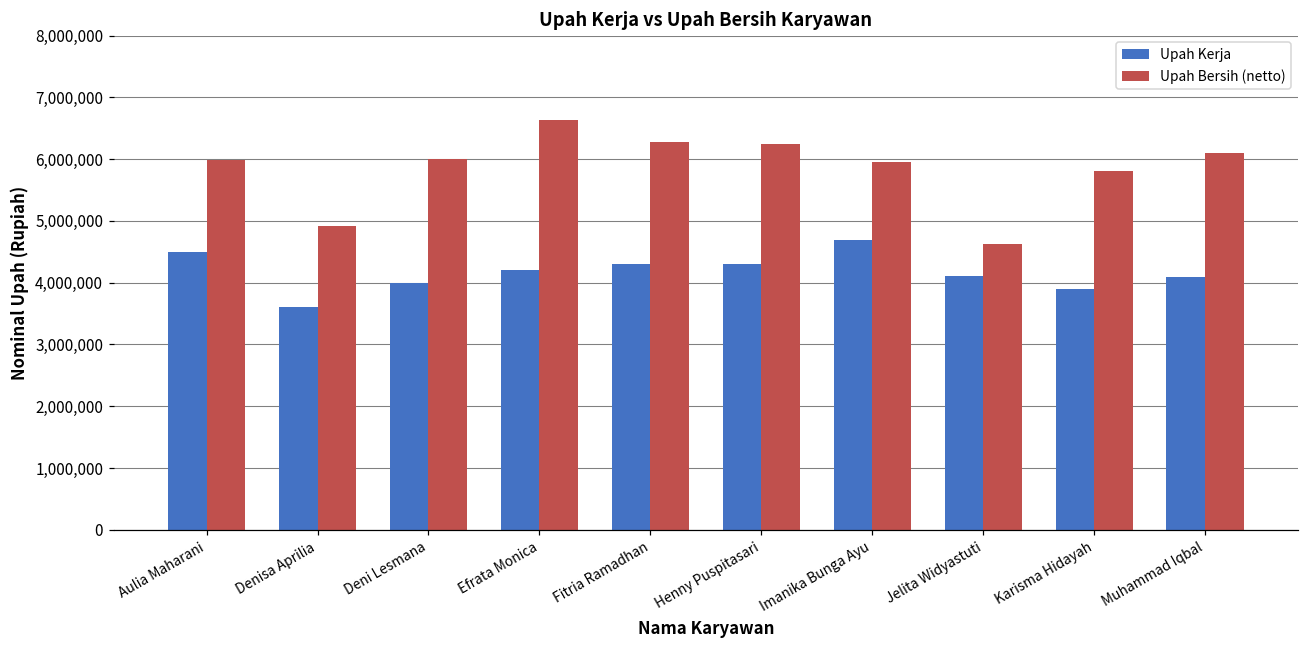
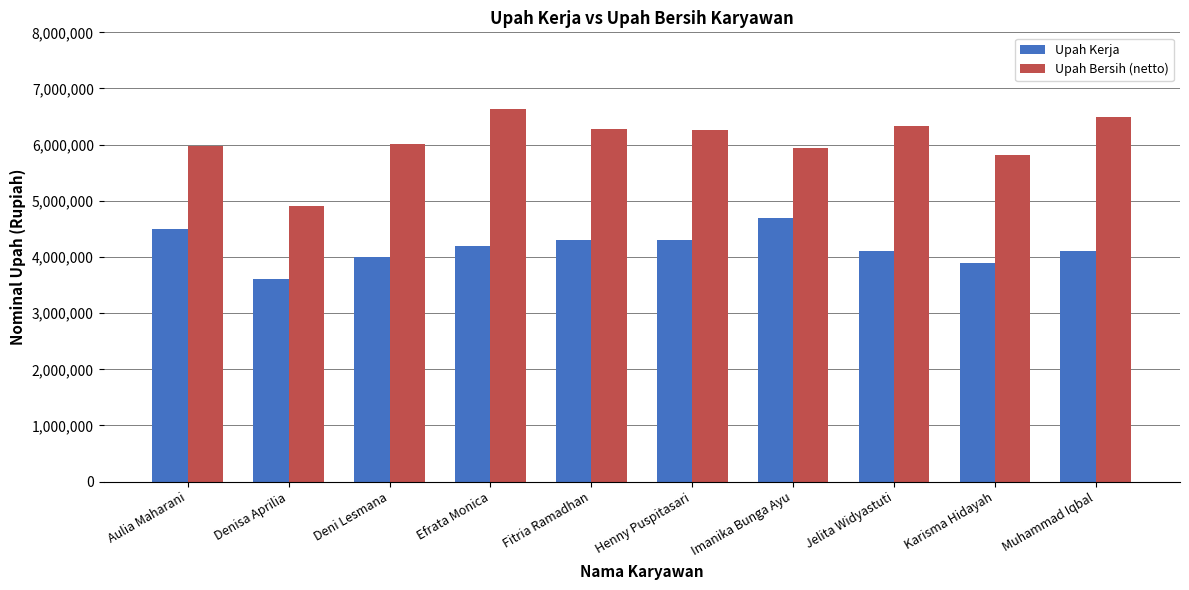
Upah Bersih (netto), Jelita Widyastuti: 4,600,000 -> 6,300,000
Upah Bersih (netto), Muhammad Iqbal: 6,100,000 -> 6,500,000
